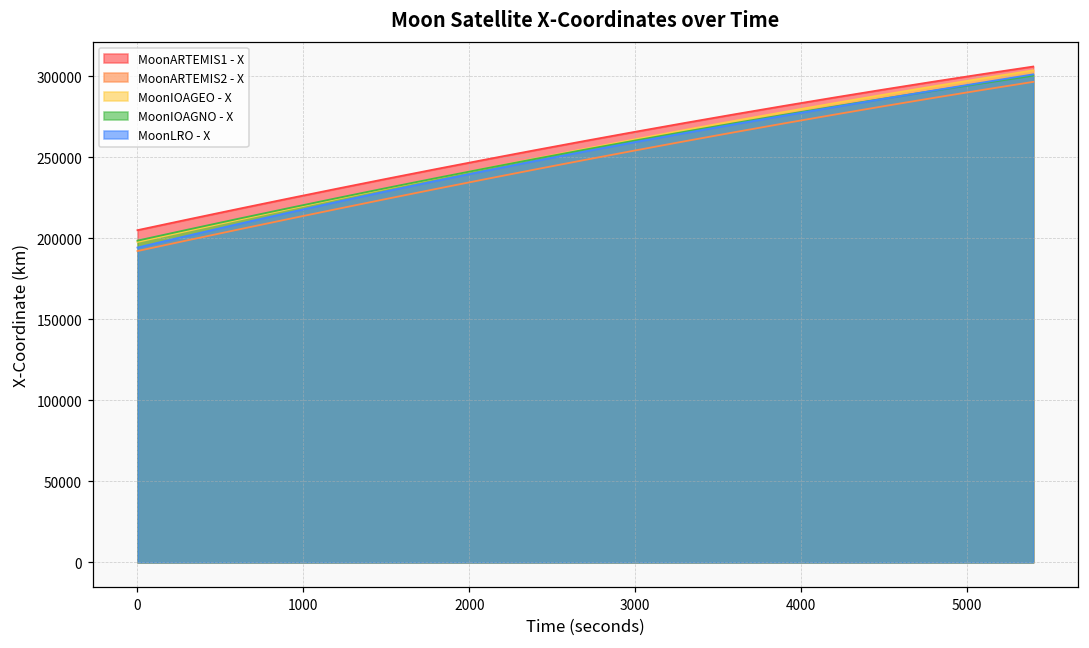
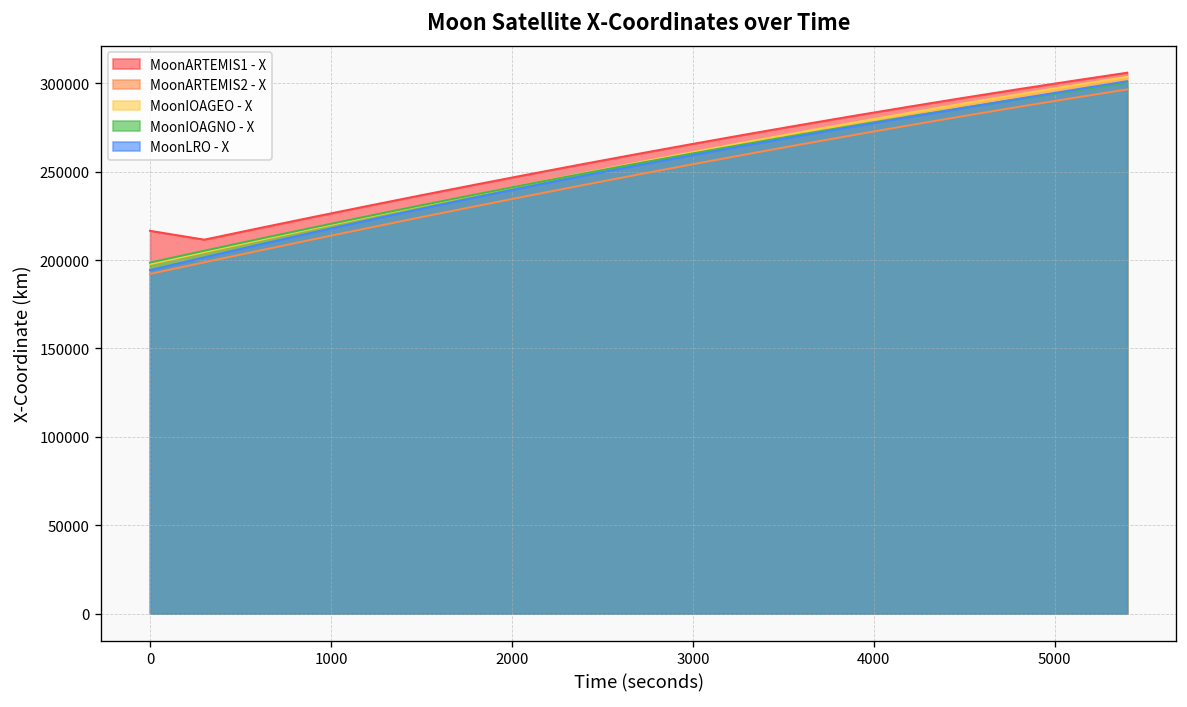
MoonARTEMIS1 - X, 0: 205000 -> 217000
